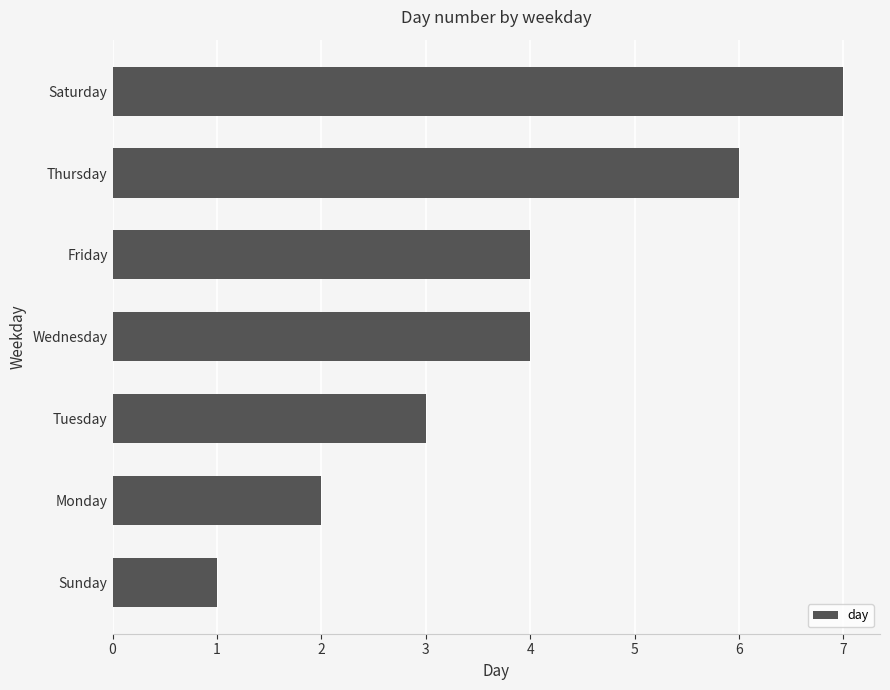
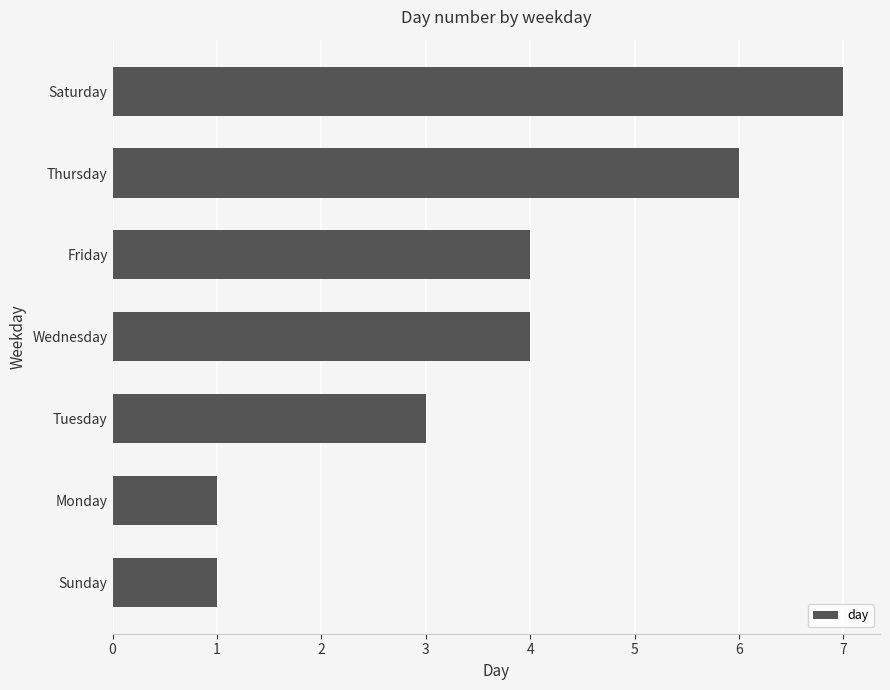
Monday: 2 -> 1
